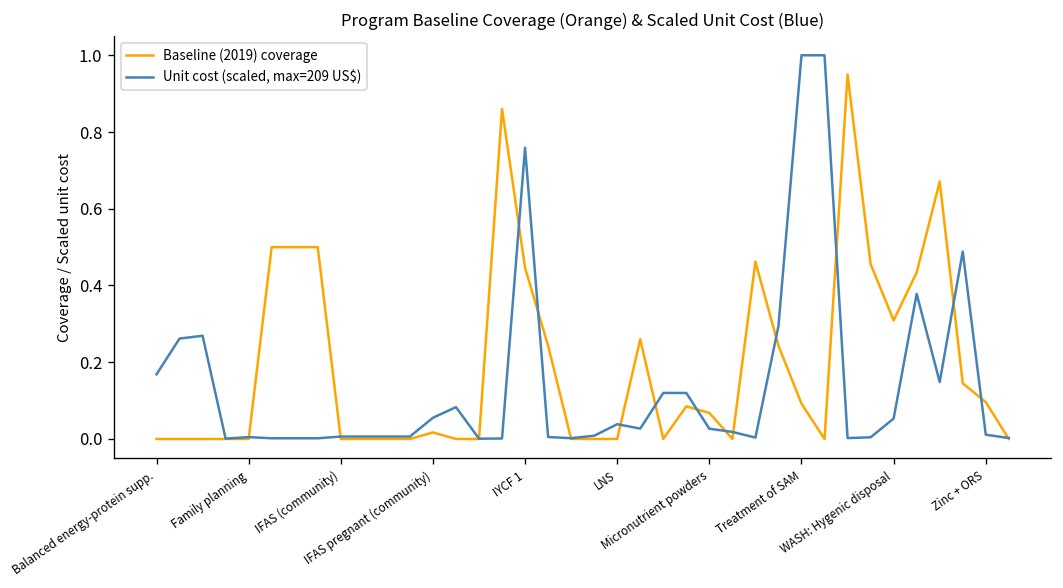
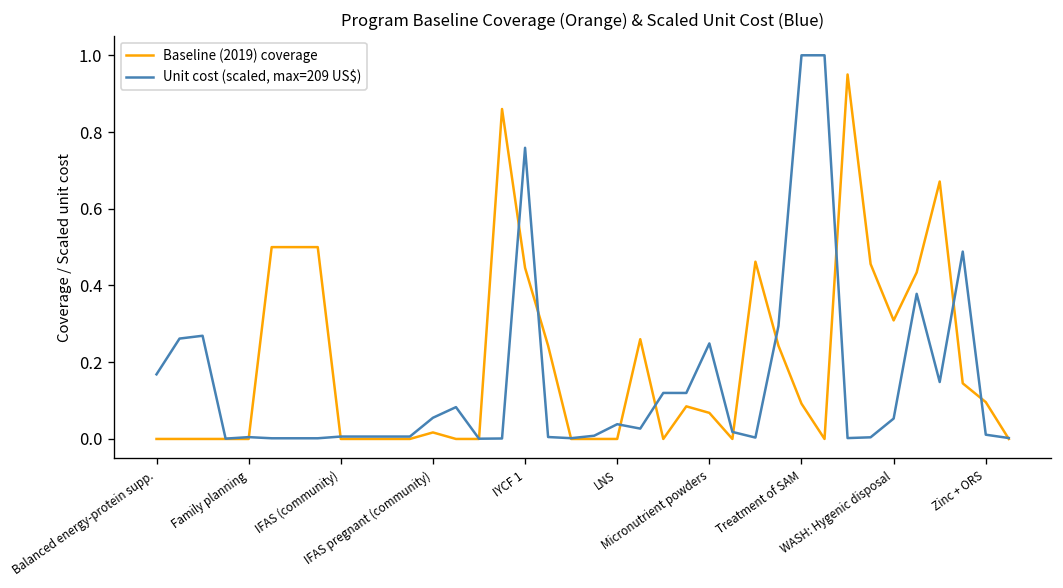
Unit cost (scaled, max=209 US$), Micronutrient powders: 0.03 -> 0.25
